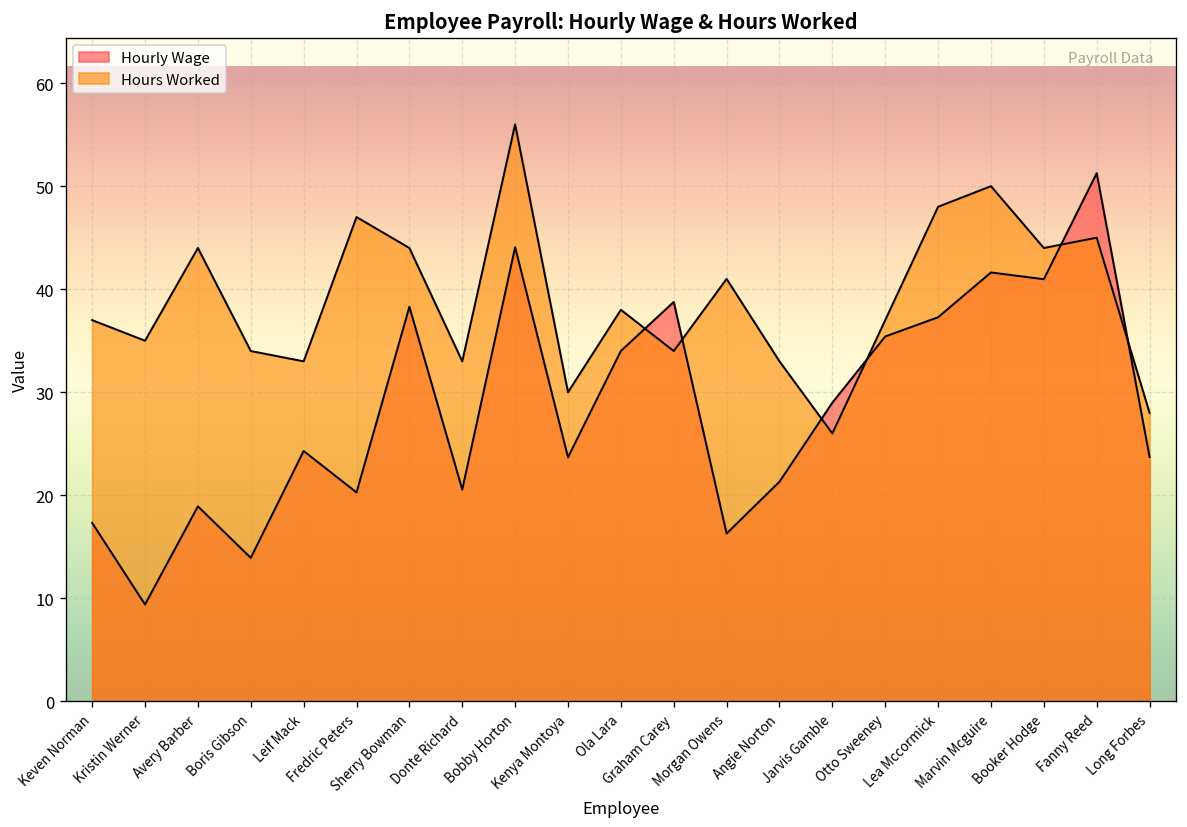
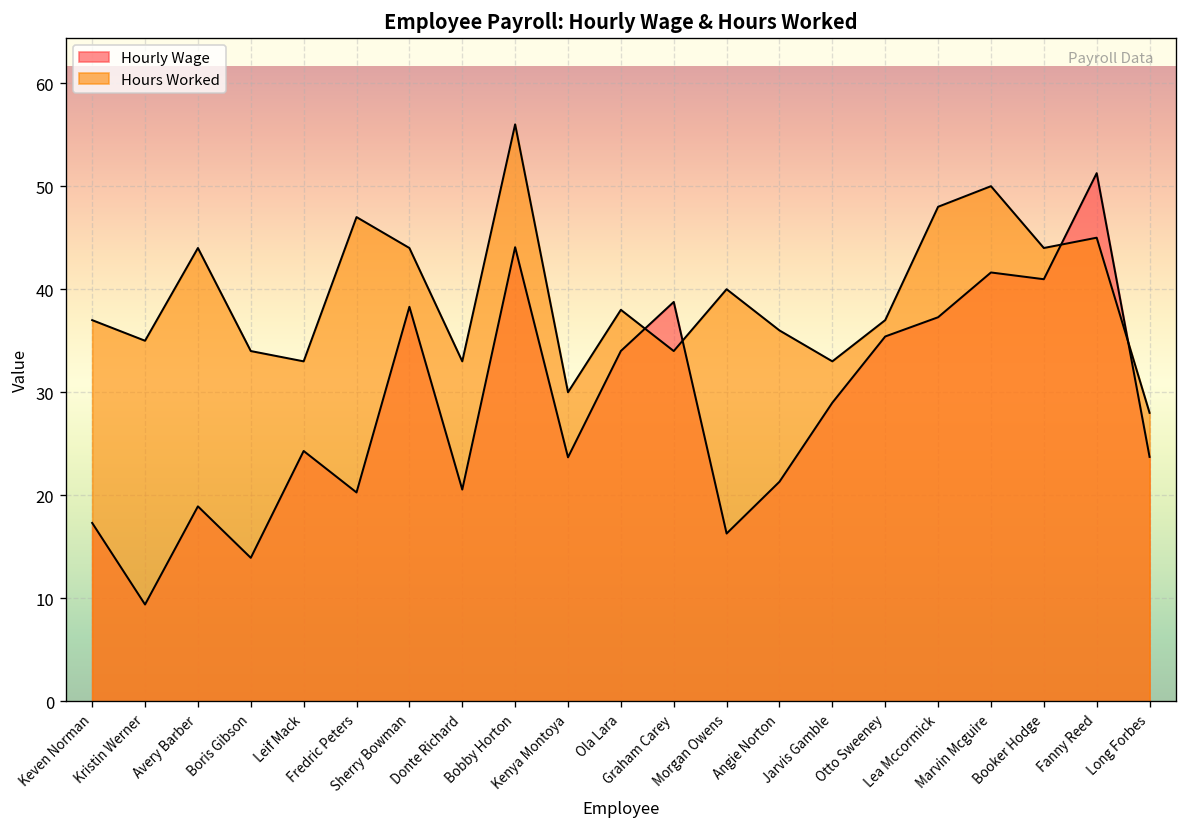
Hours Worked, Morgan Owens: 41 -> 40
Hours Worked, Angie Norton: 33 -> 36
Hours Worked, Jarvis Gamble: 26 -> 33
